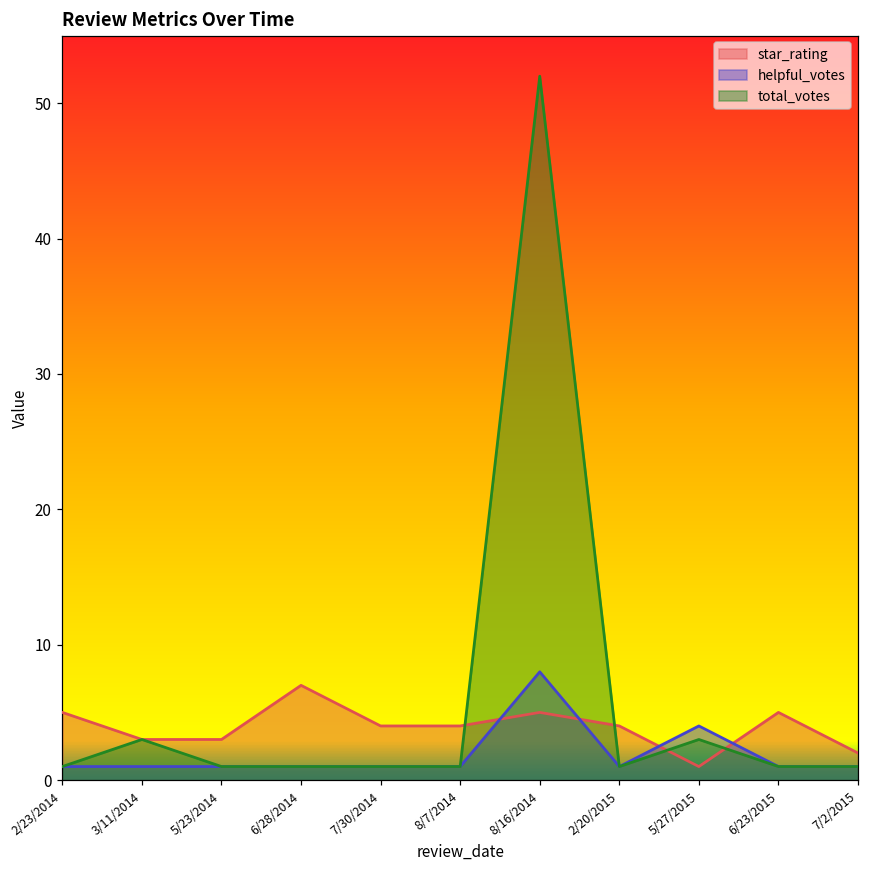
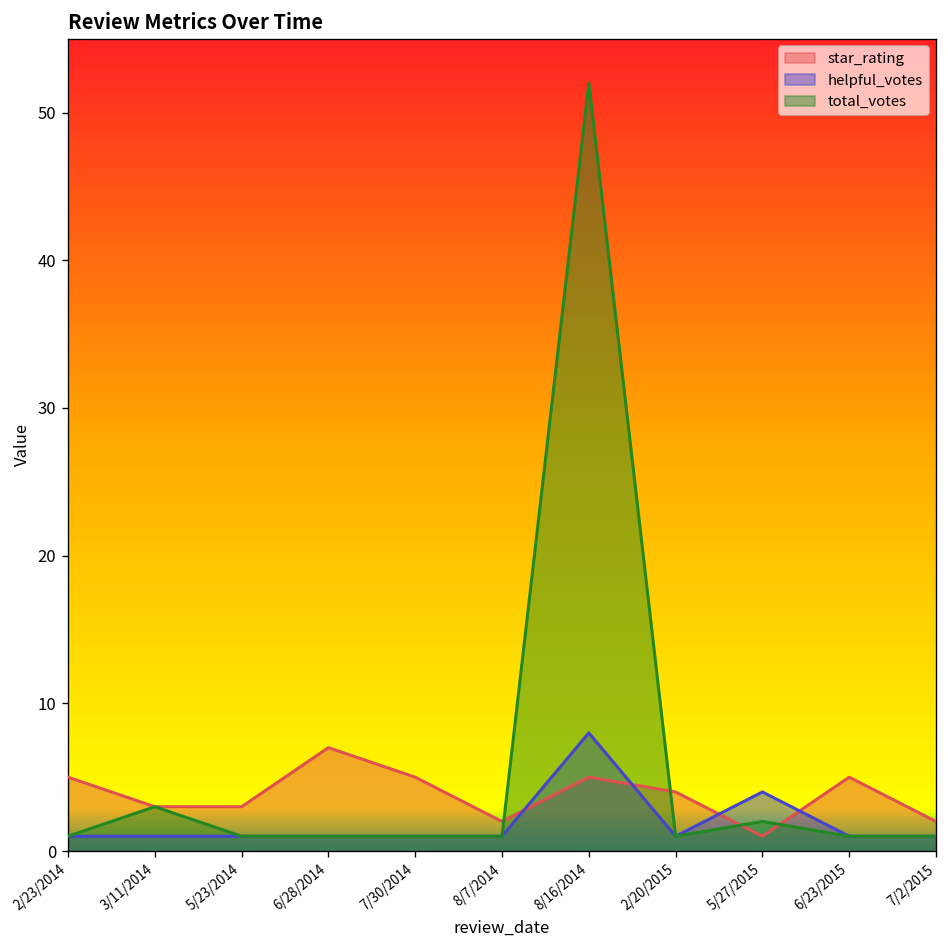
star_rating, 7/30/2014: 4 -> 5
star_rating, 8/7/2014: 4 -> 2
total_votes, 5/27/2015: 3 -> 2
